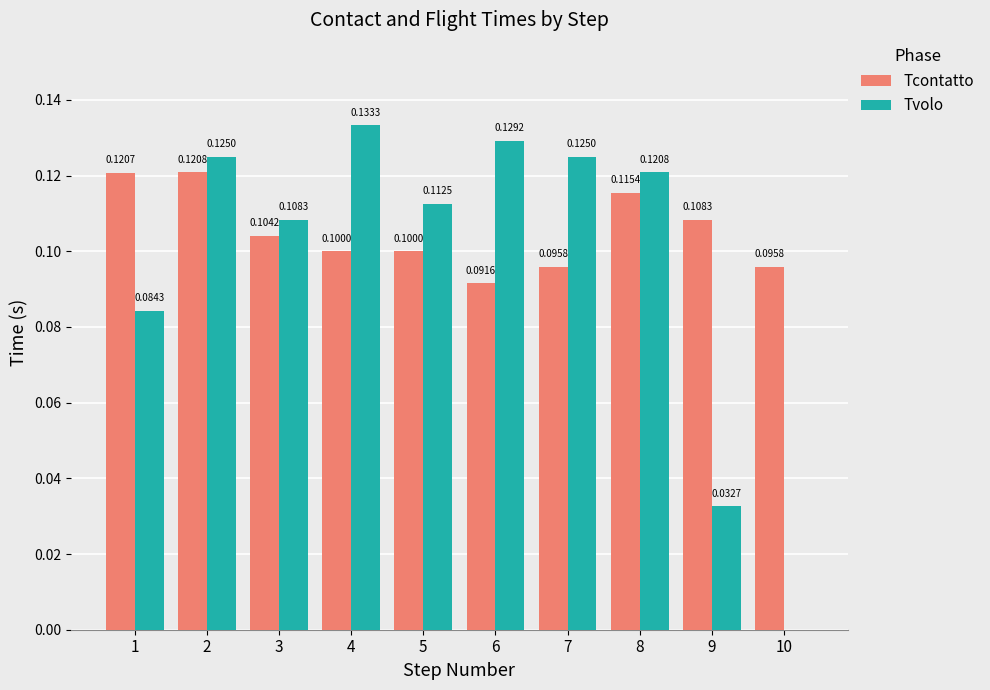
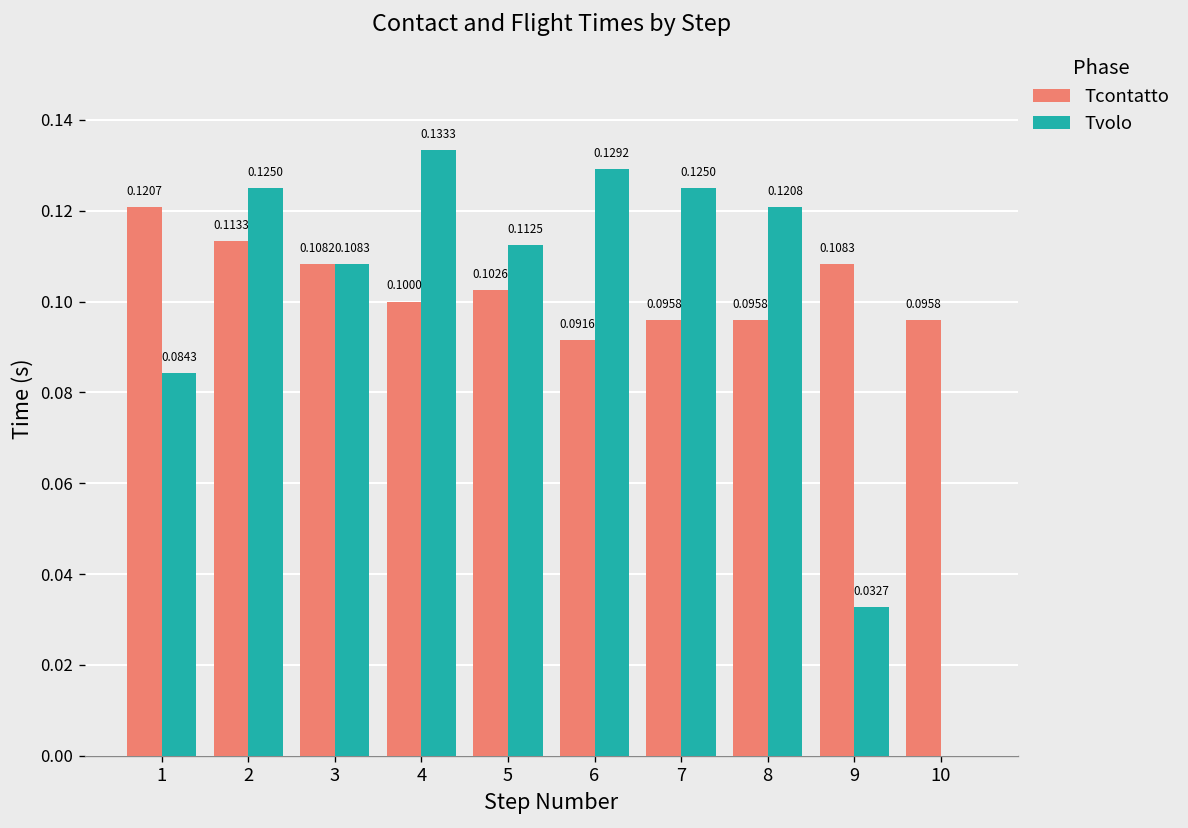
Tcontatto, 2: 0.1208 -> 0.1133
Tcontatto, 3: 0.1042 -> 0.1082
Tcontatto, 5: 0.1000 -> 0.1026
Tcontatto, 8: 0.1154 -> 0.0958
